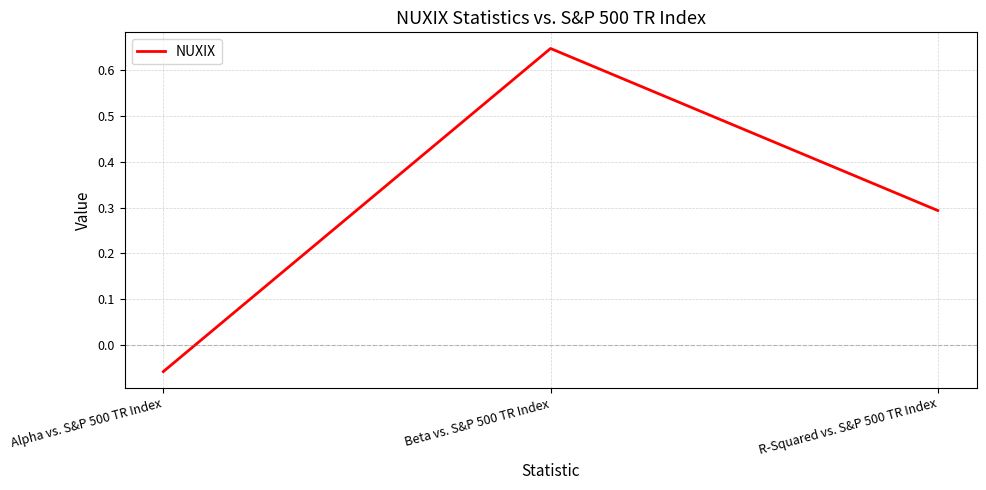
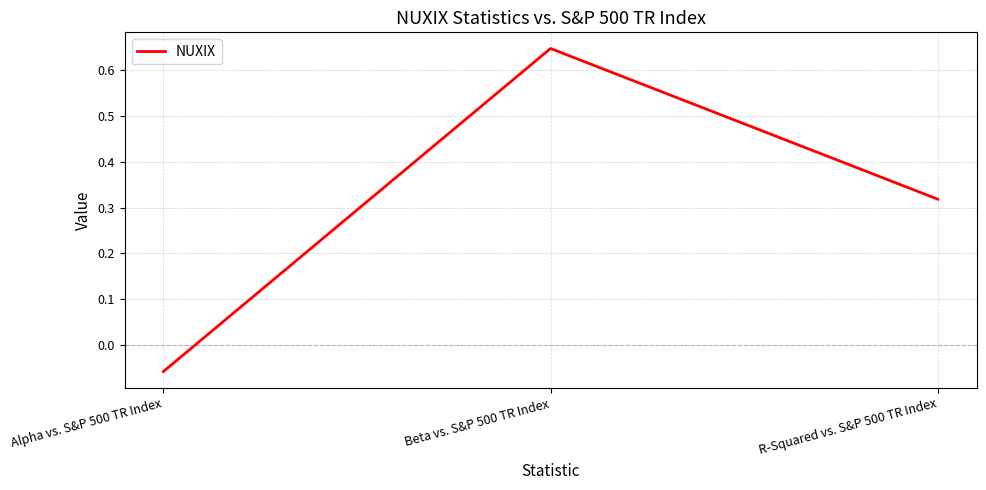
R-Squared vs. S&P 500 TR Index: 0.29 -> 0.32
